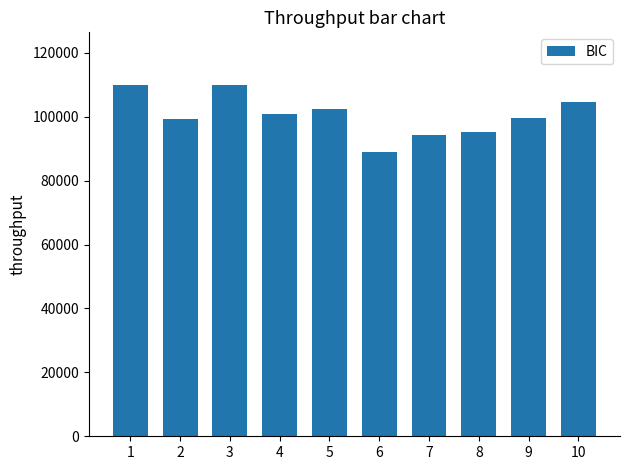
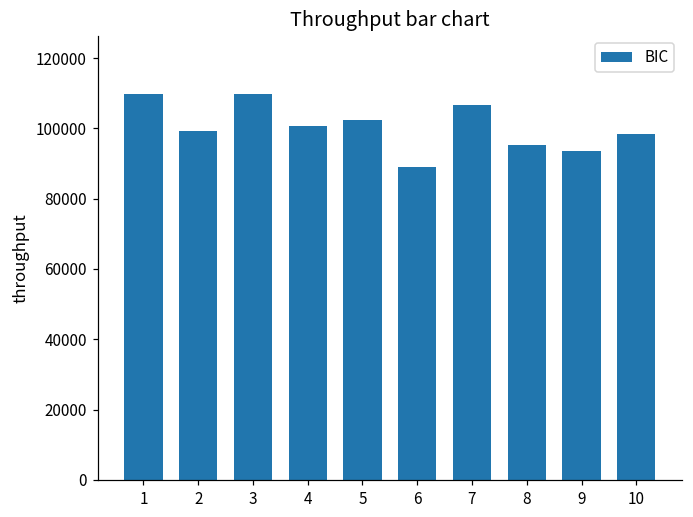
7: 94000 -> 107000
9: 99000 -> 94000
10: 105000 -> 99000
